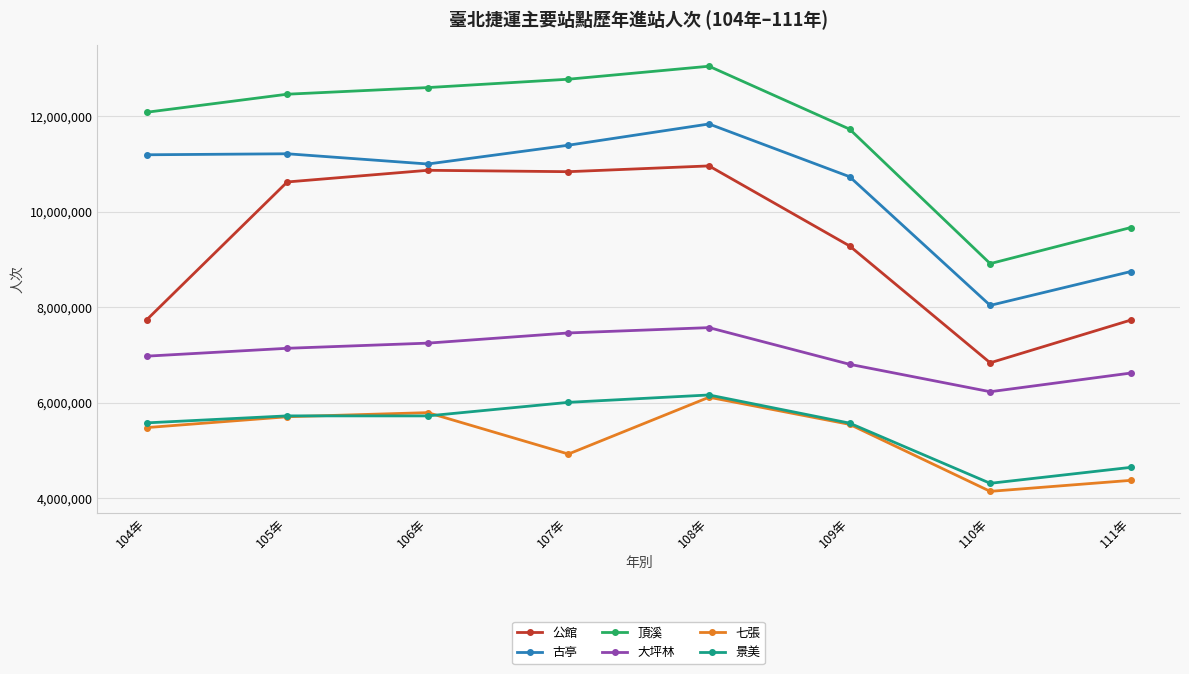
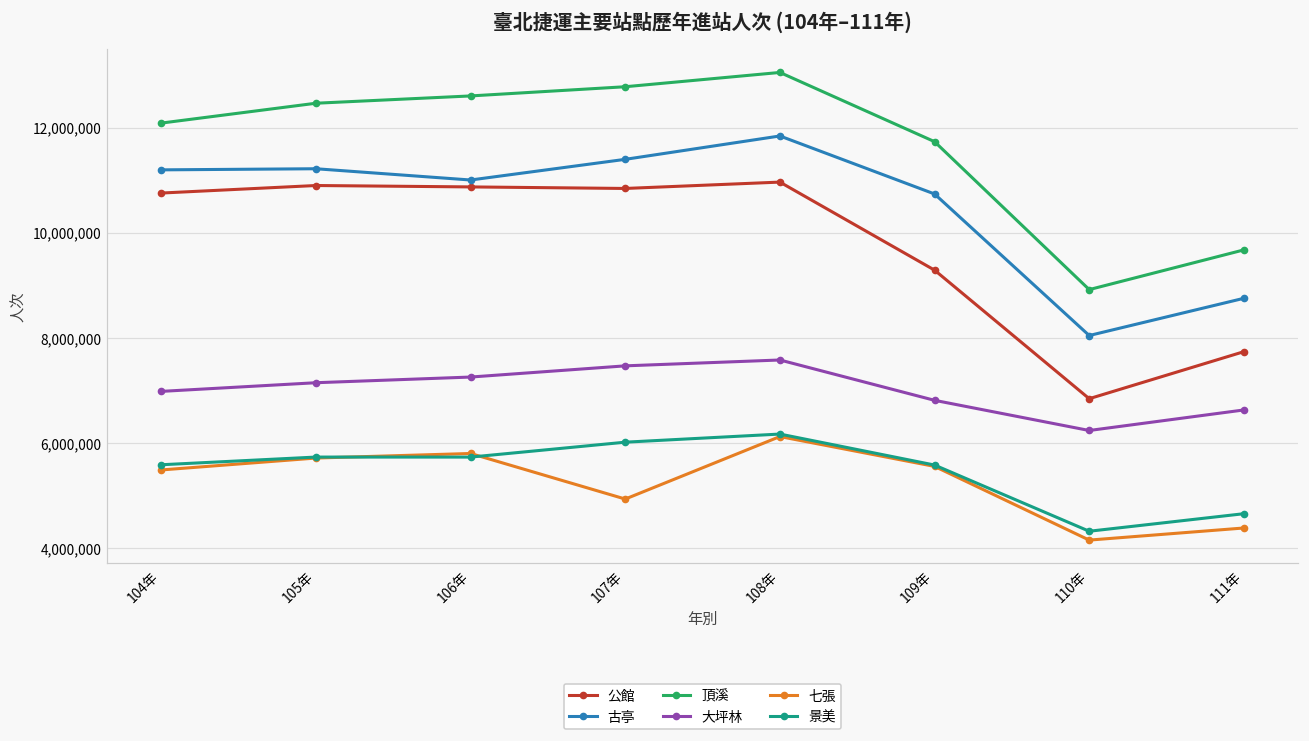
公館, 104年: 7,700,000 -> 10,800,000
公館, 105年: 10,600,000 -> 10,900,000
